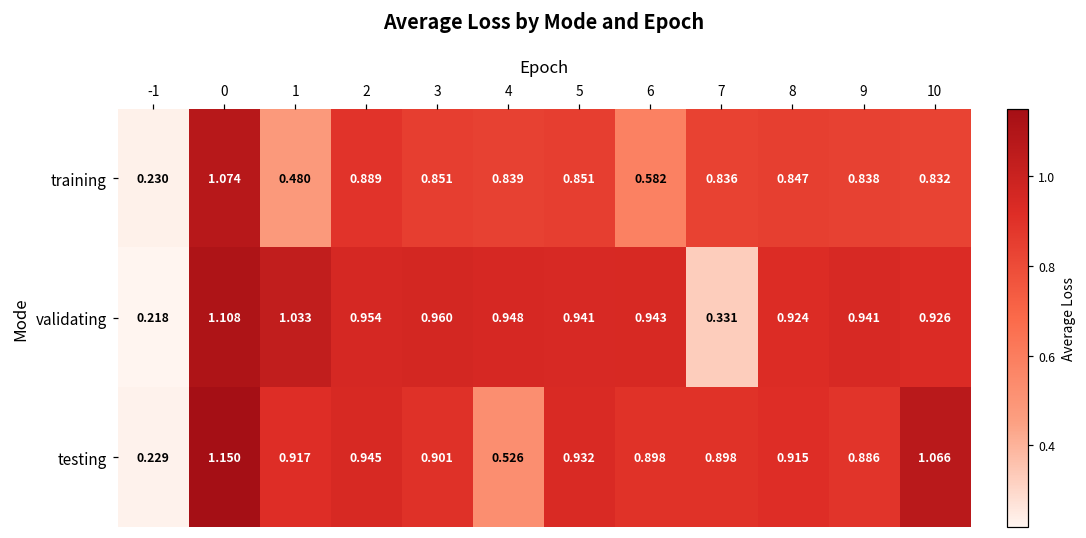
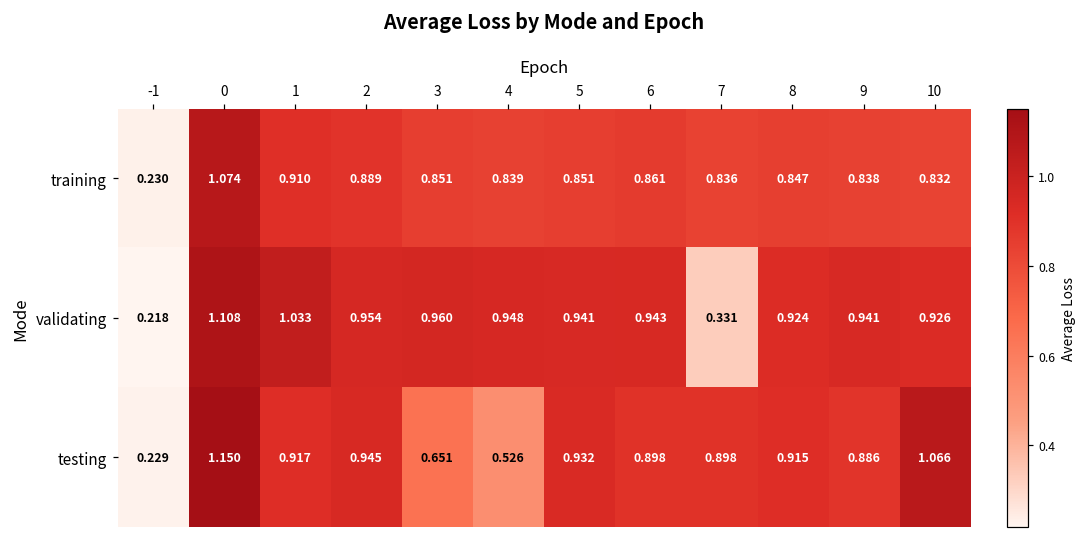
training, 1: 0.480 -> 0.910
training, 6: 0.582 -> 0.861
testing, 3: 0.901 -> 0.651
